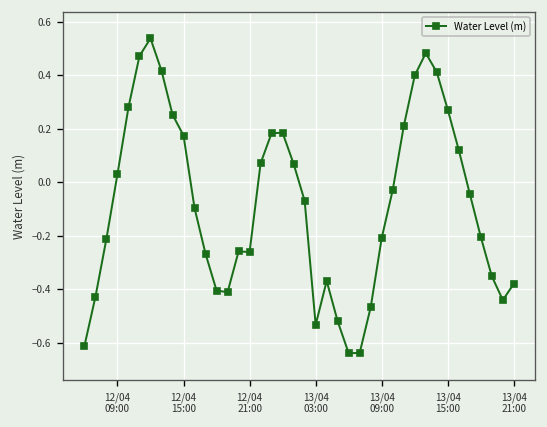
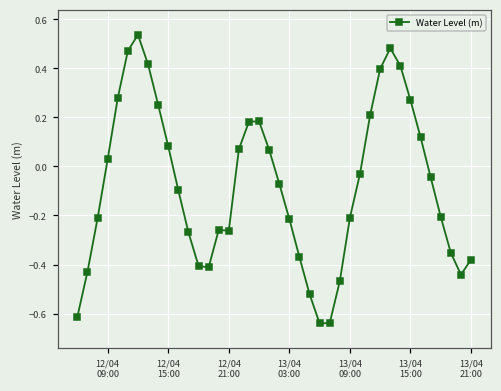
12/04 15:00: 0.17 -> 0.08
13/04 03:00: -0.53 -> -0.21
